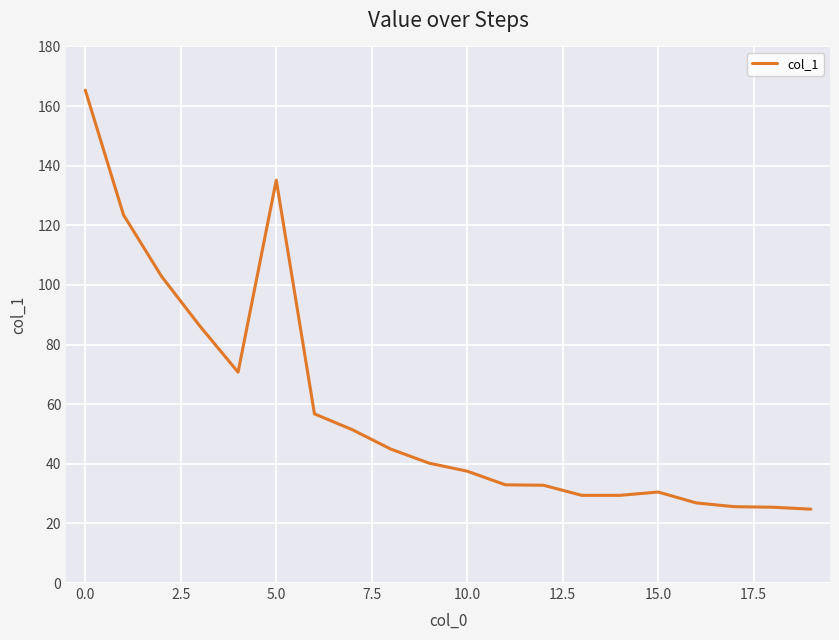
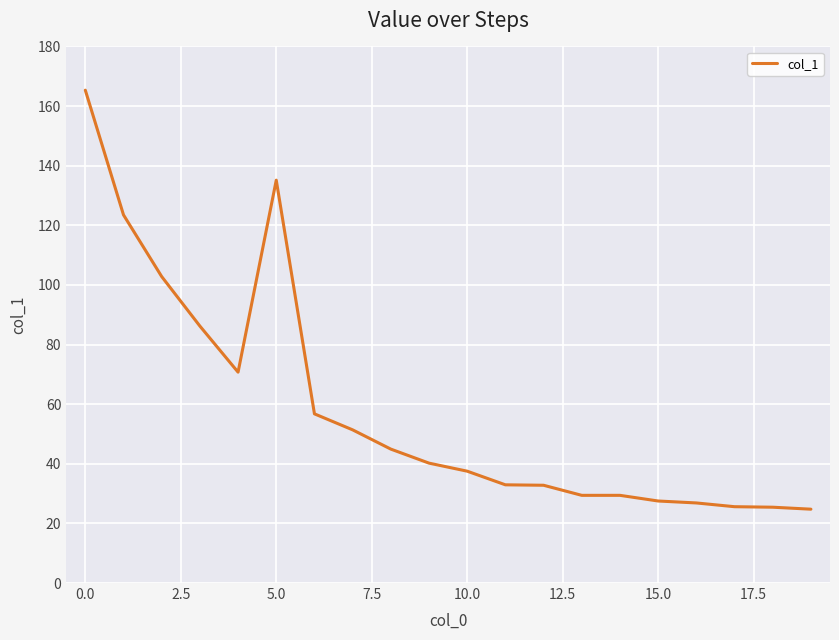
15.0: 31 -> 28
